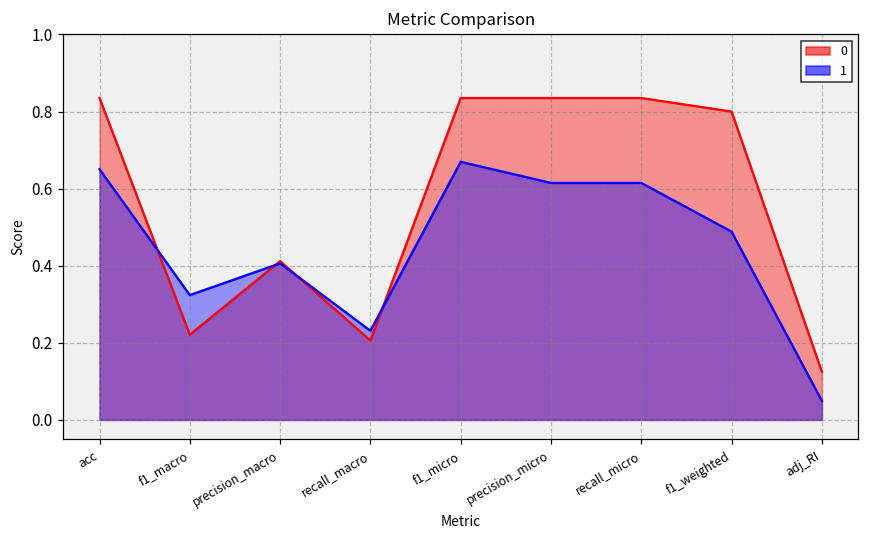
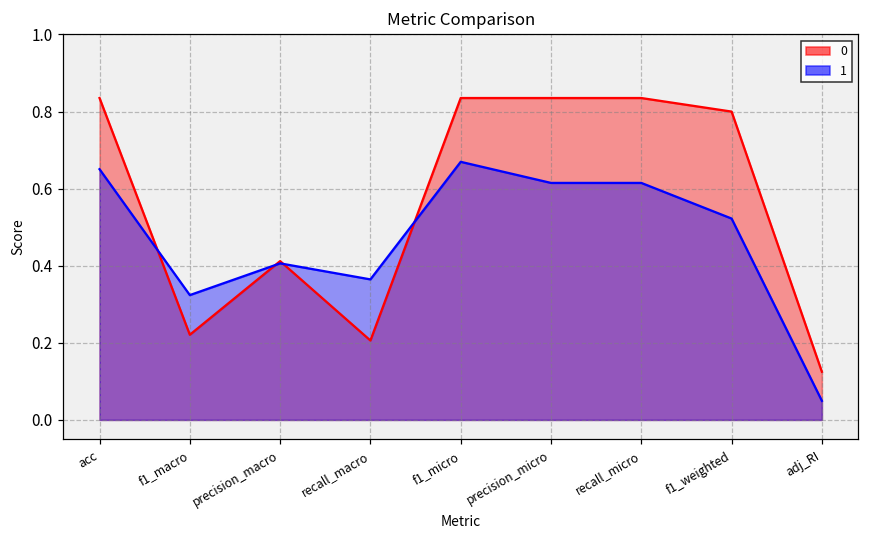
1, recall_macro: 0.23 -> 0.36
1, f1_weighted: 0.49 -> 0.52
